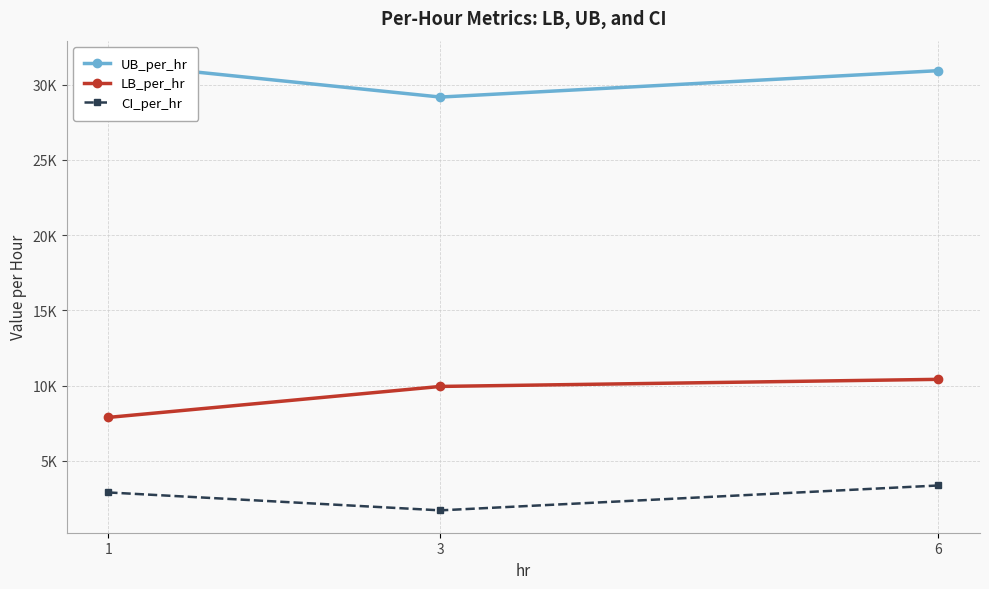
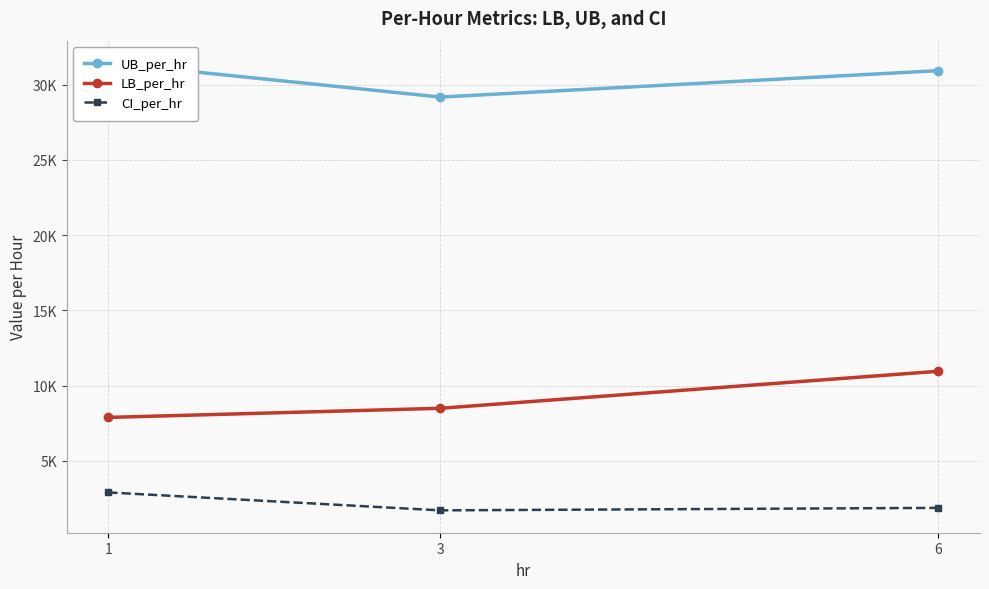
LB_per_hr, 3: 10000 -> 8500
LB_per_hr, 6: 10400 -> 11000
CI_per_hr, 6: 3400 -> 1900
